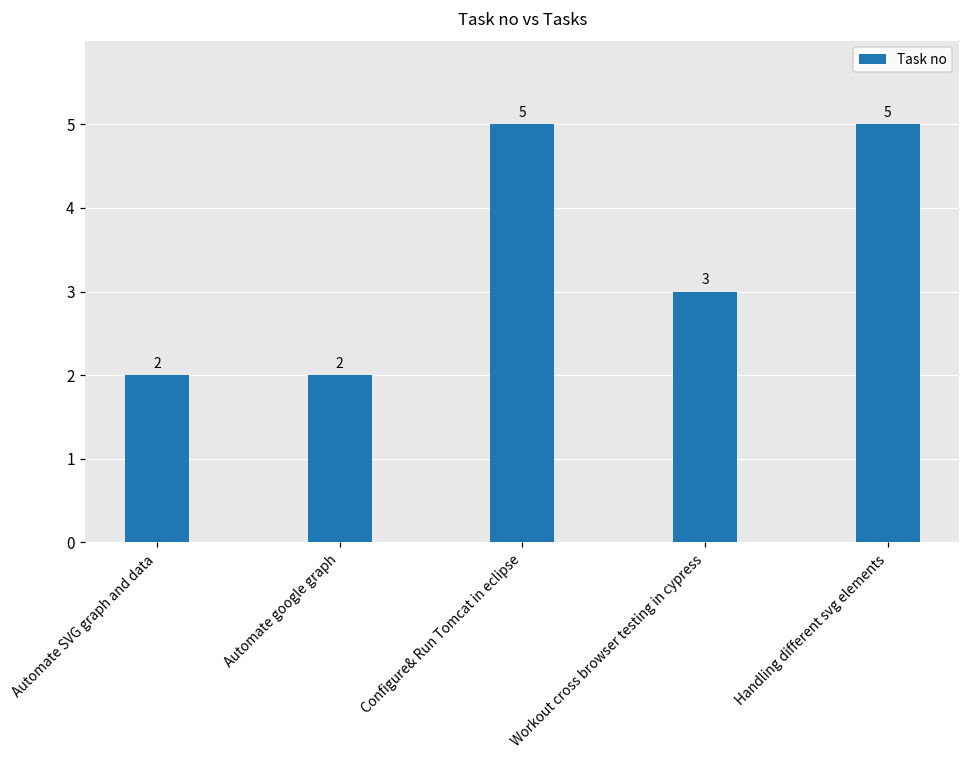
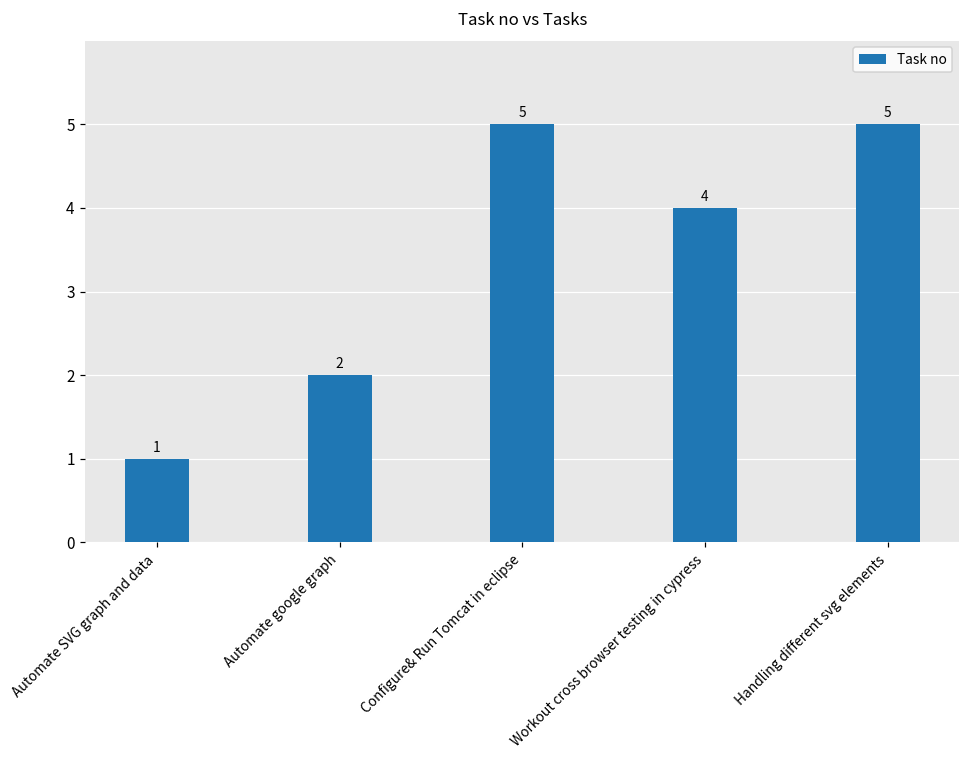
Automate SVG graph and data: 2 -> 1
Workout cross browser testing in cypress: 3 -> 4
